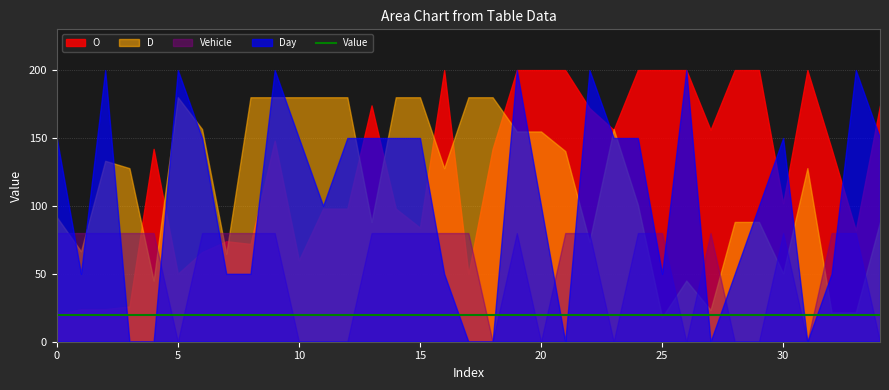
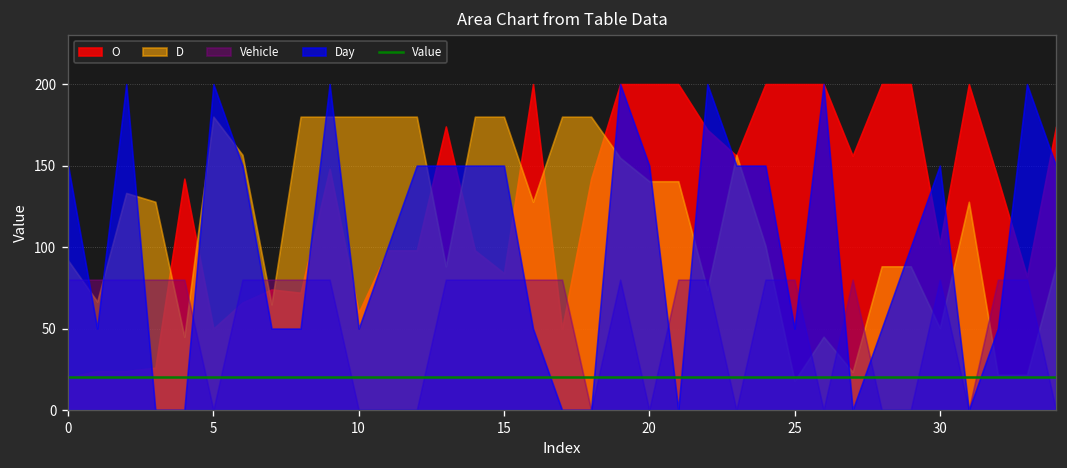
Day, 10: 150 -> 50
D, 20: 155 -> 140
Day, 20: 100 -> 150
